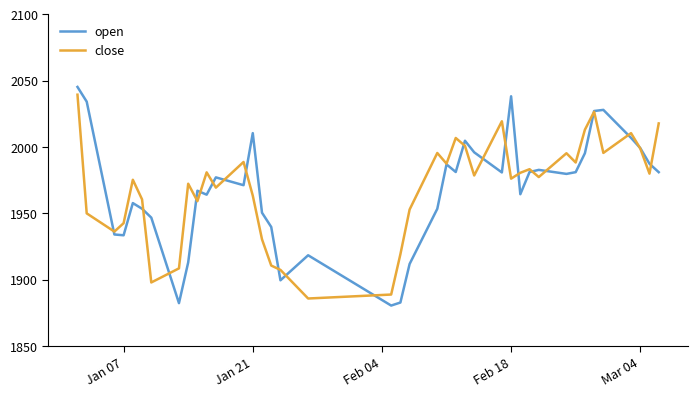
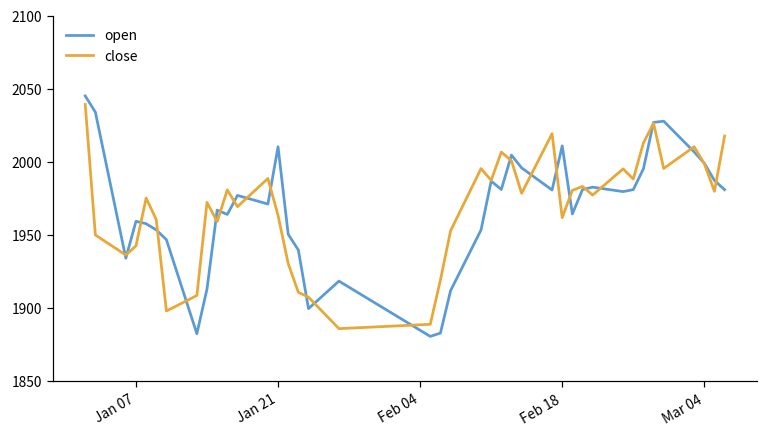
open, Jan 07: 1933 -> 1959
open, Feb 18: 2038 -> 2011
close, Feb 18: 1976 -> 1962
